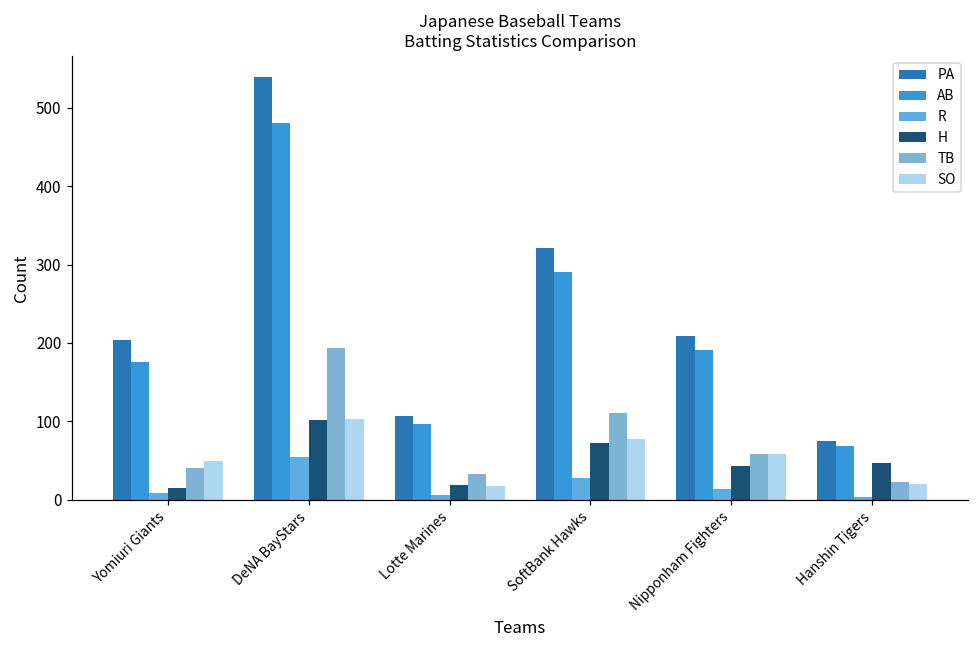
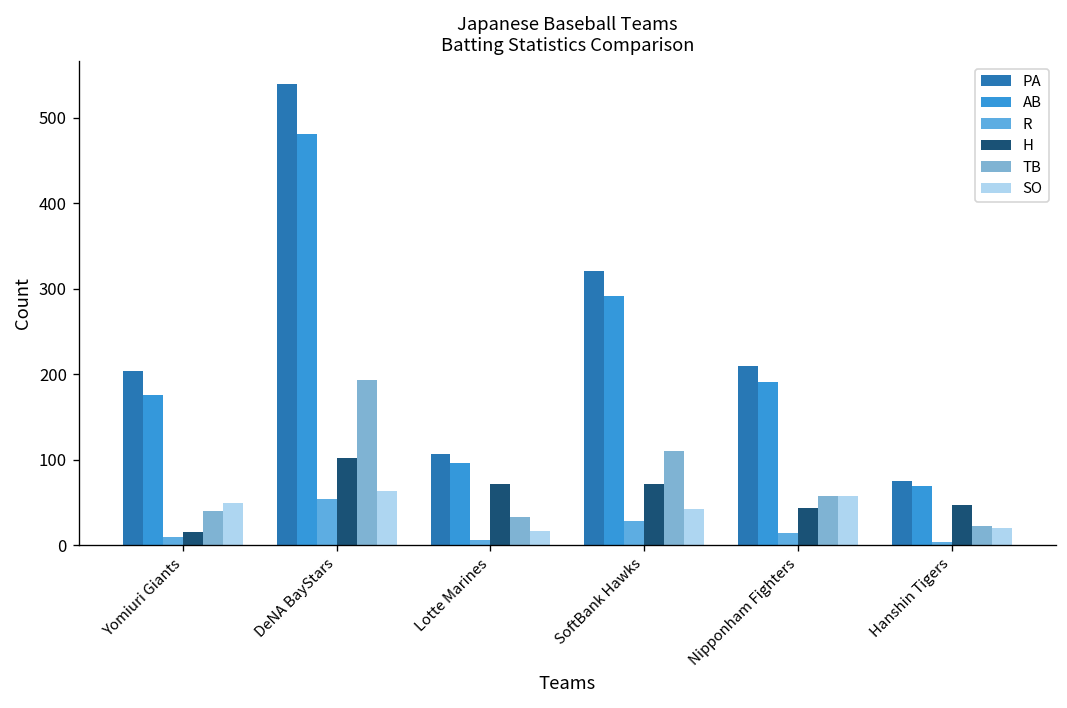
SO, DeNA BayStars: 100 -> 60
H, Lotte Marines: 20 -> 70
SO, SoftBank Hawks: 80 -> 40
